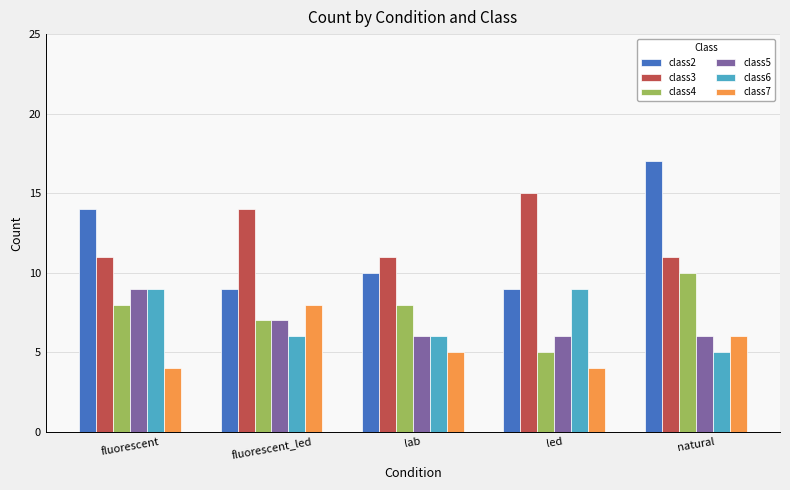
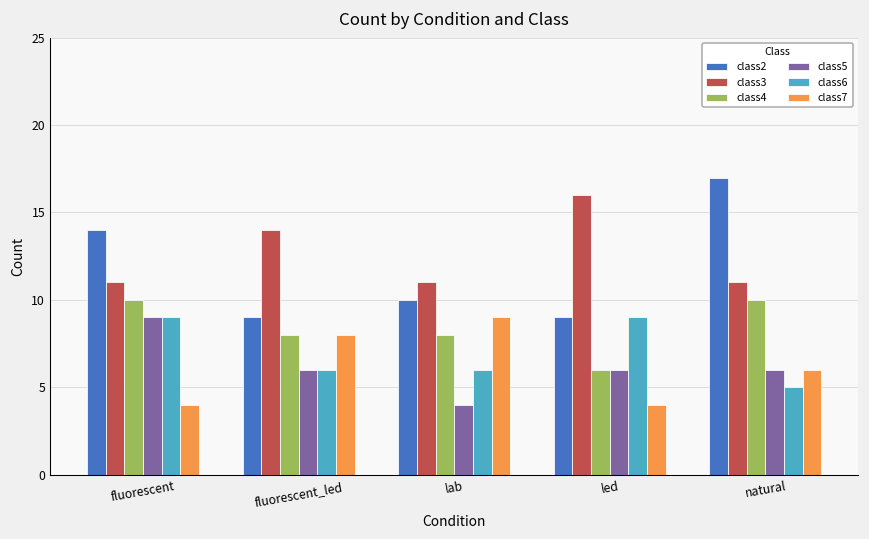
class4, fluorescent: 8 -> 10
class4, fluorescent_led: 7 -> 8
class5, fluorescent_led: 7 -> 6
class5, lab: 6 -> 4
class7, lab: 5 -> 9
class3, led: 15 -> 16
class4, led: 5 -> 6
